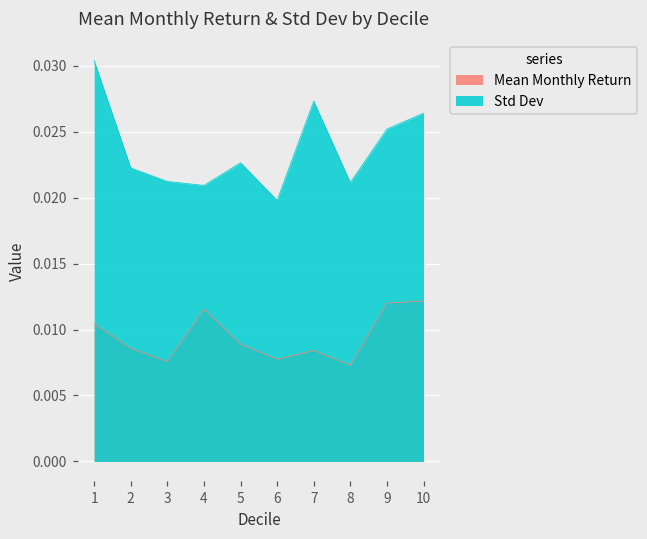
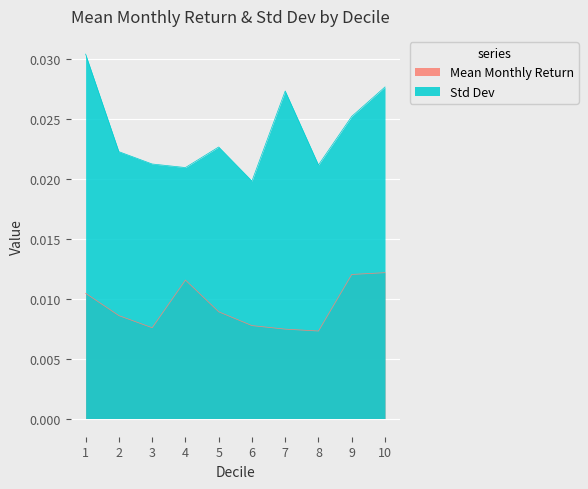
Mean Monthly Return, 7: 0.0084 -> 0.0075
Std Dev, 10: 0.0264 -> 0.0276
